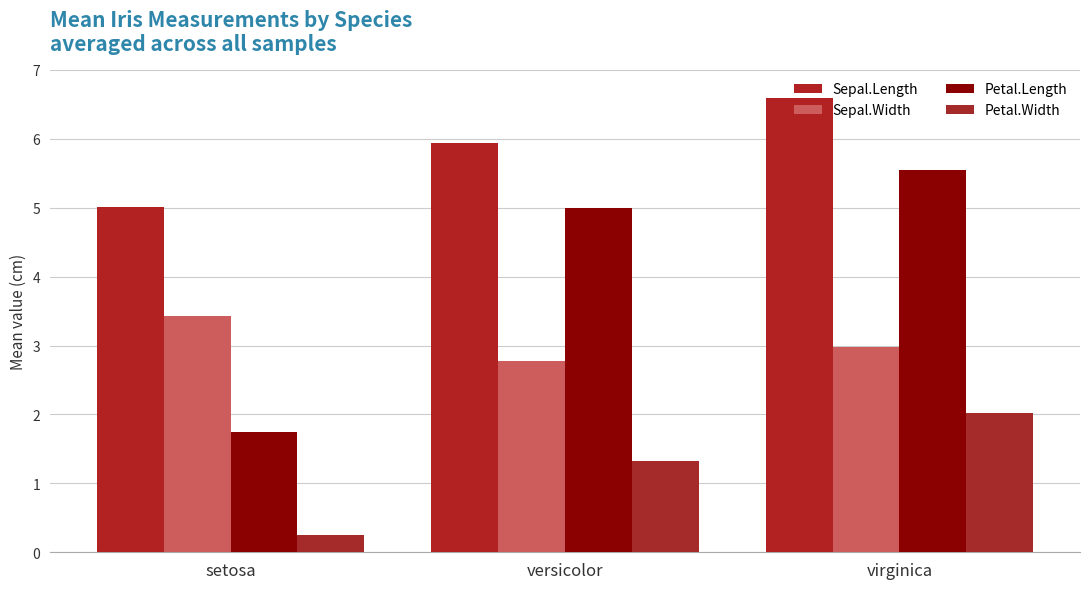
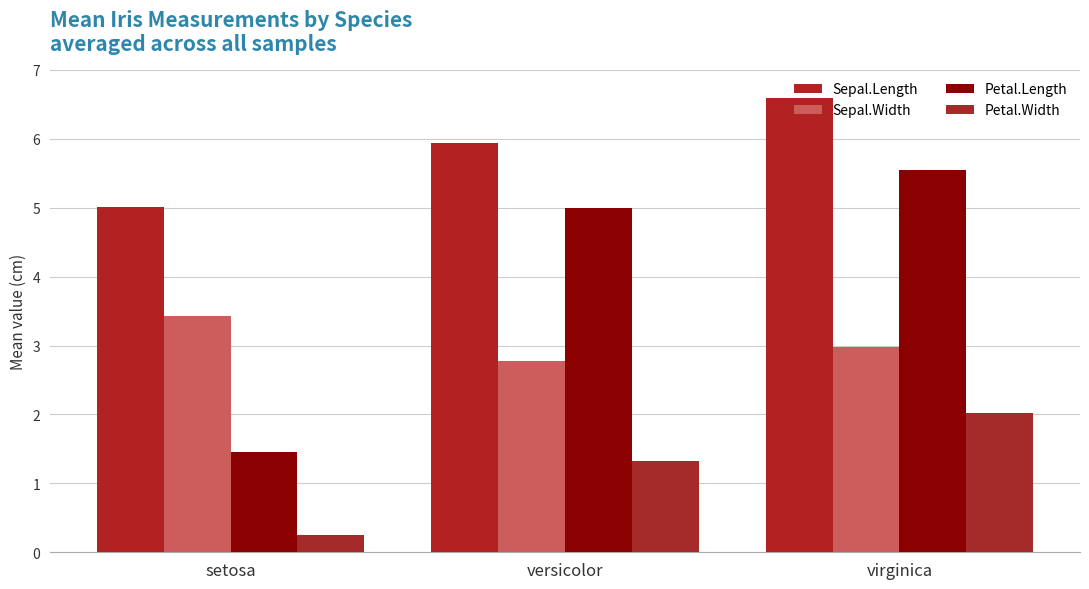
Petal.Length, setosa: 1.8 -> 1.5
